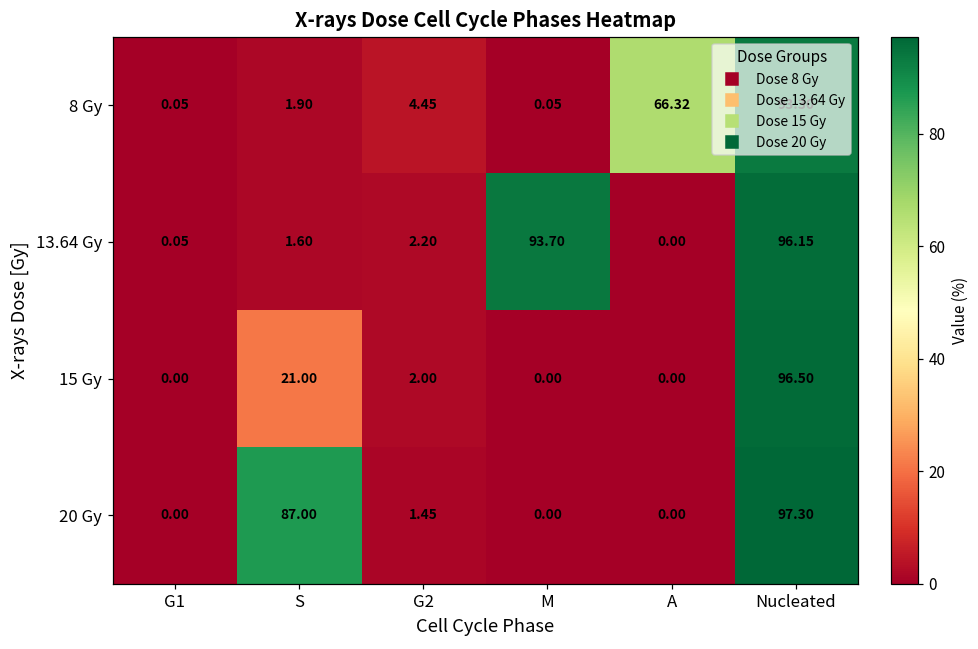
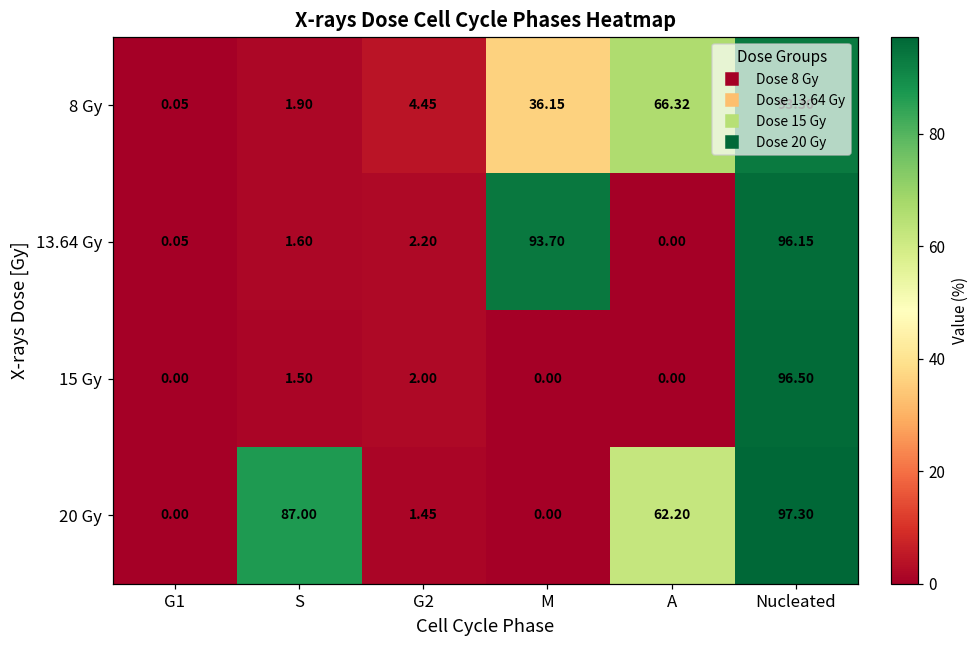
8 Gy, M: 0.05 -> 36.15
15 Gy, S: 21.00 -> 1.50
20 Gy, A: 0.00 -> 62.20
